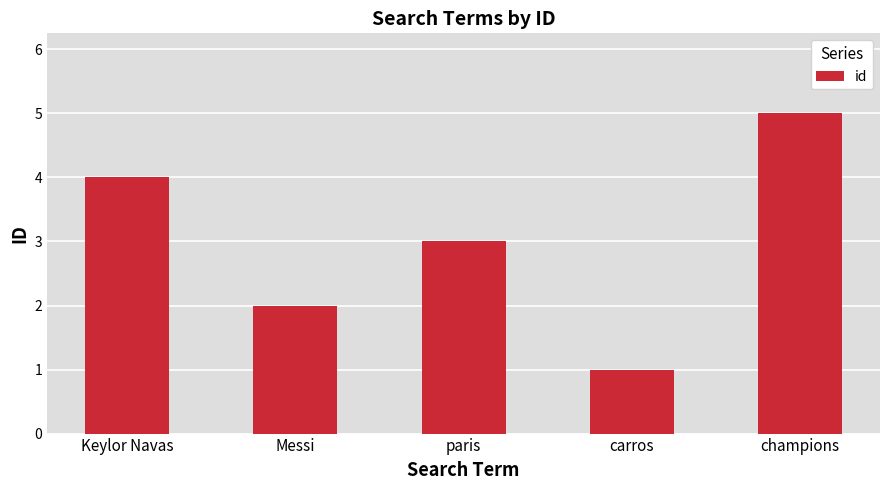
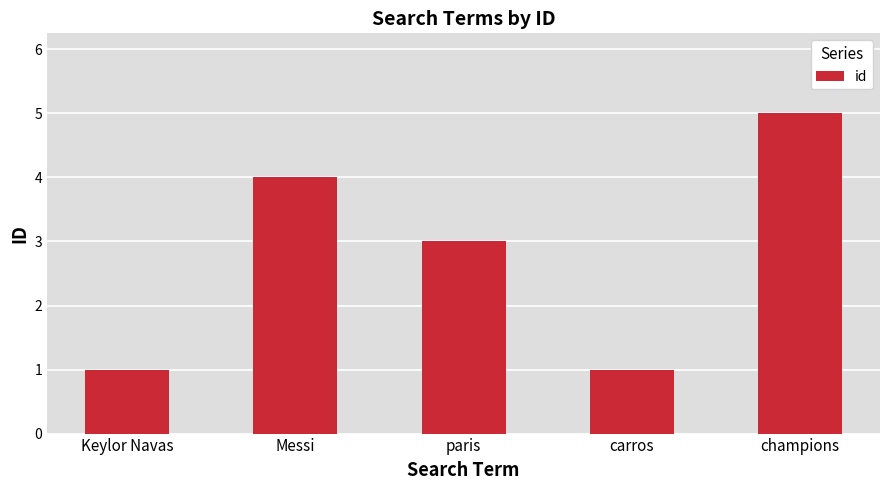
Keylor Navas: 4 -> 1
Messi: 2 -> 4
